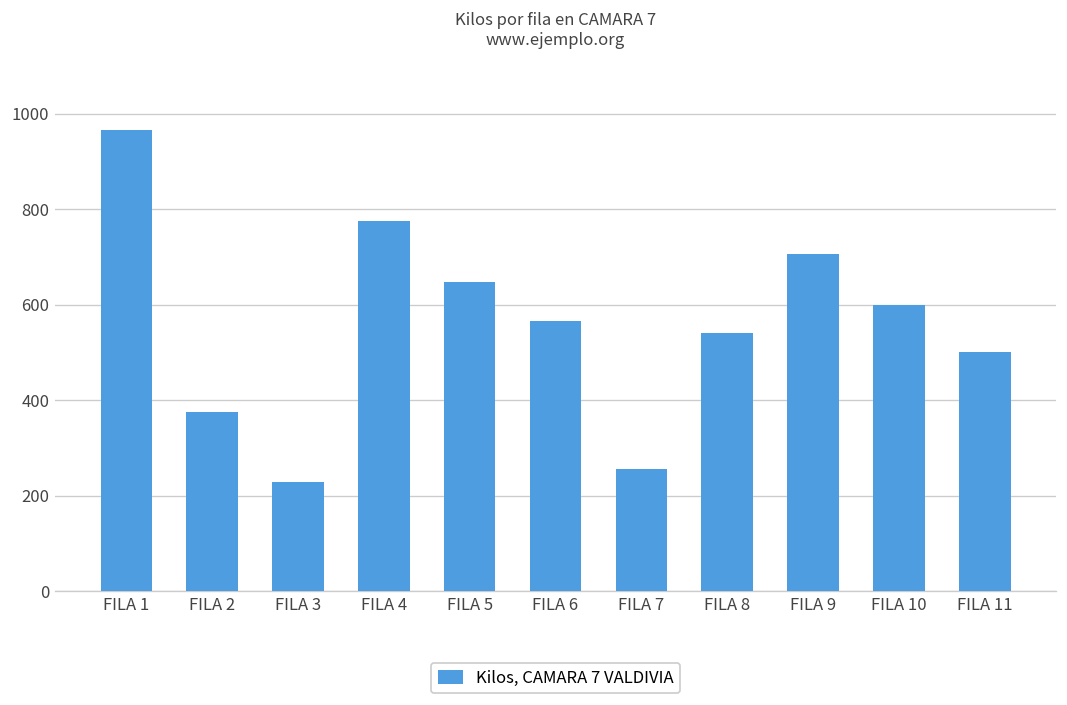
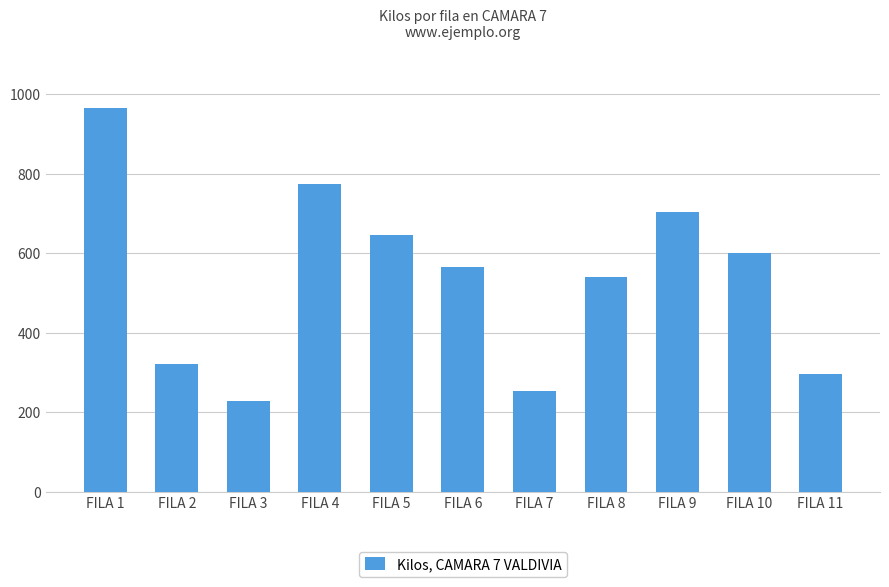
FILA 2: 380 -> 320
FILA 11: 500 -> 300
